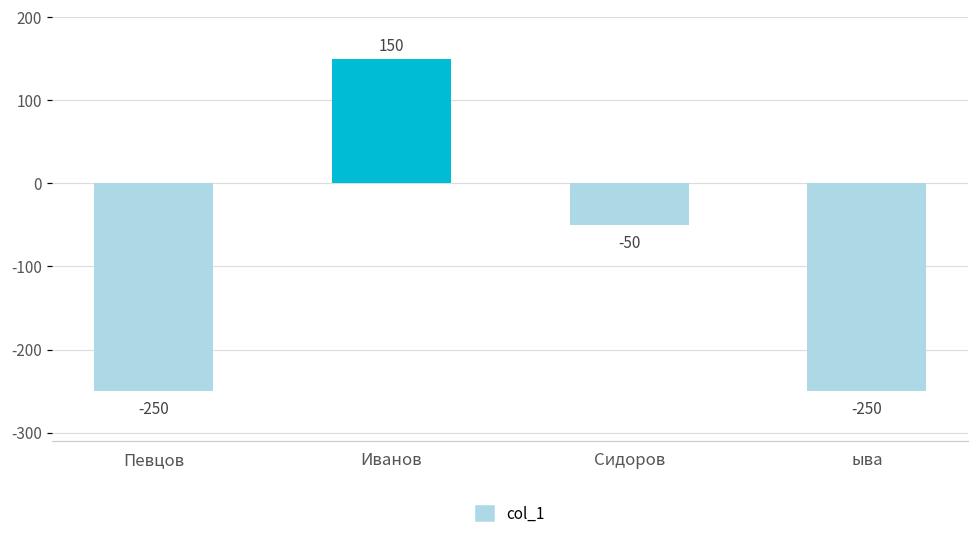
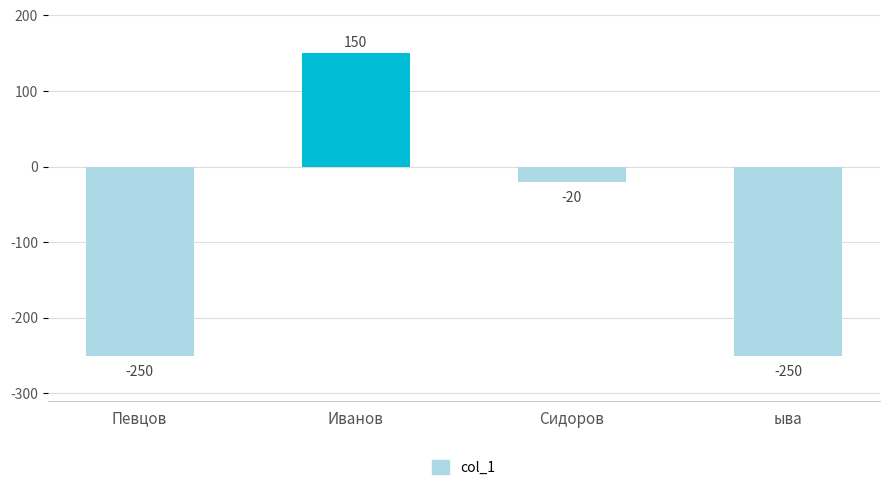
Сидоров: -50 -> -20
